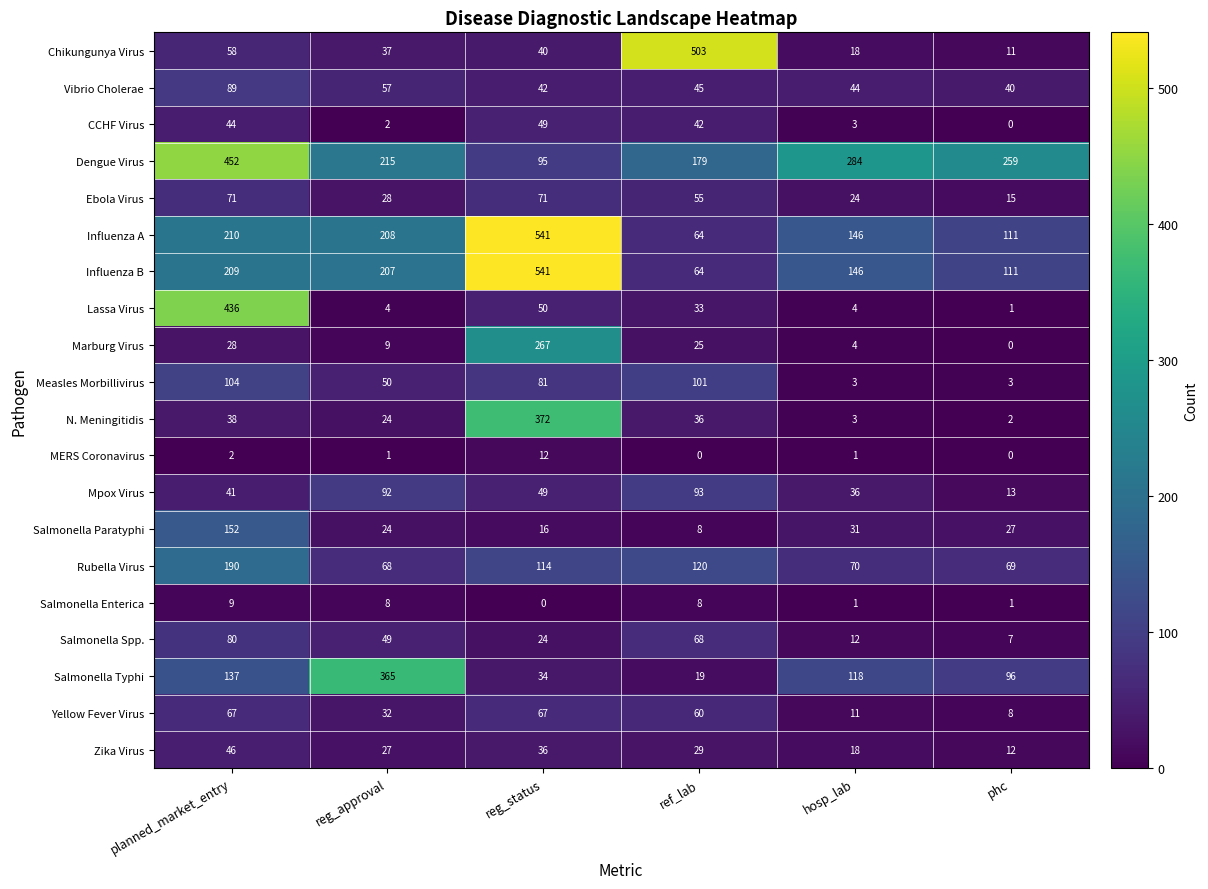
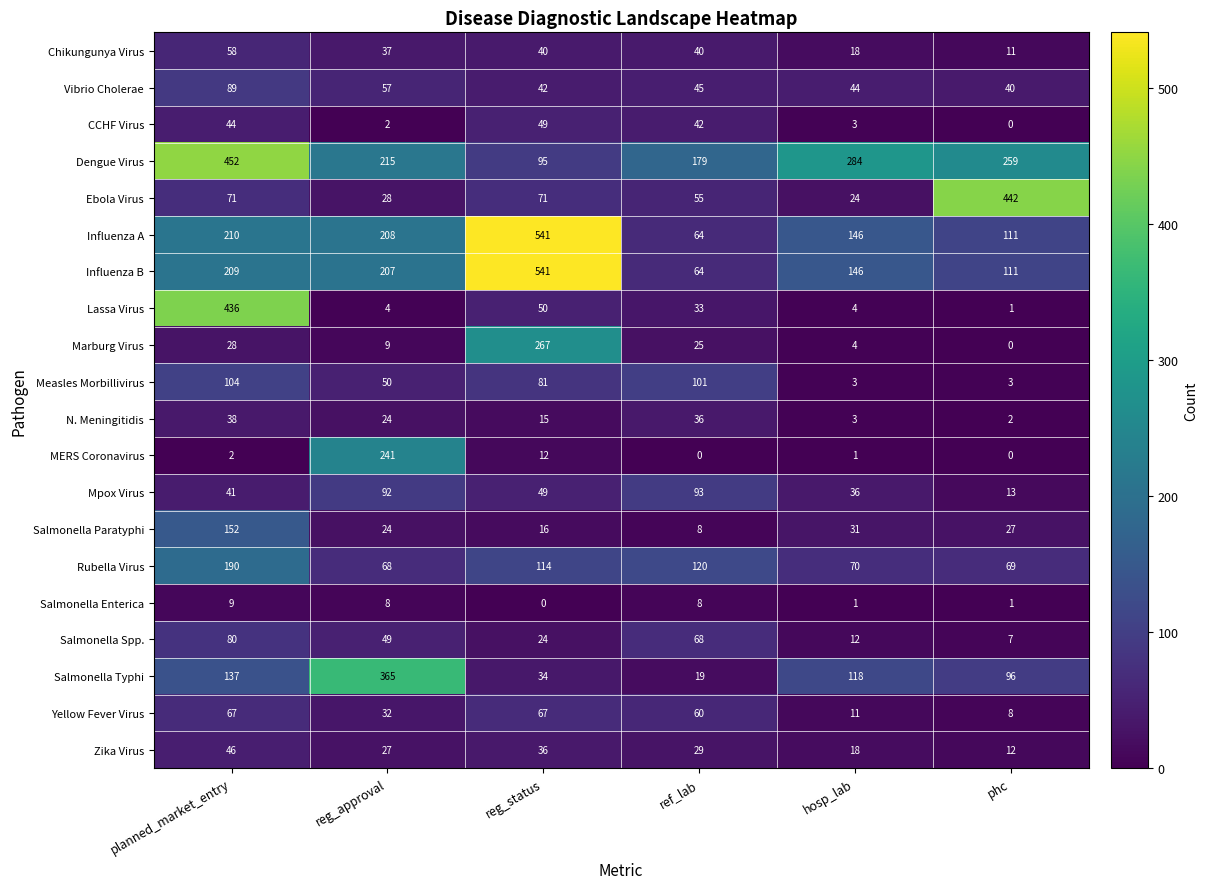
Chikungunya Virus, ref_lab: 503 -> 40
Ebola Virus, phc: 15 -> 442
N. Meningitidis, reg_status: 372 -> 15
MERS Coronavirus, reg_approval: 1 -> 241
